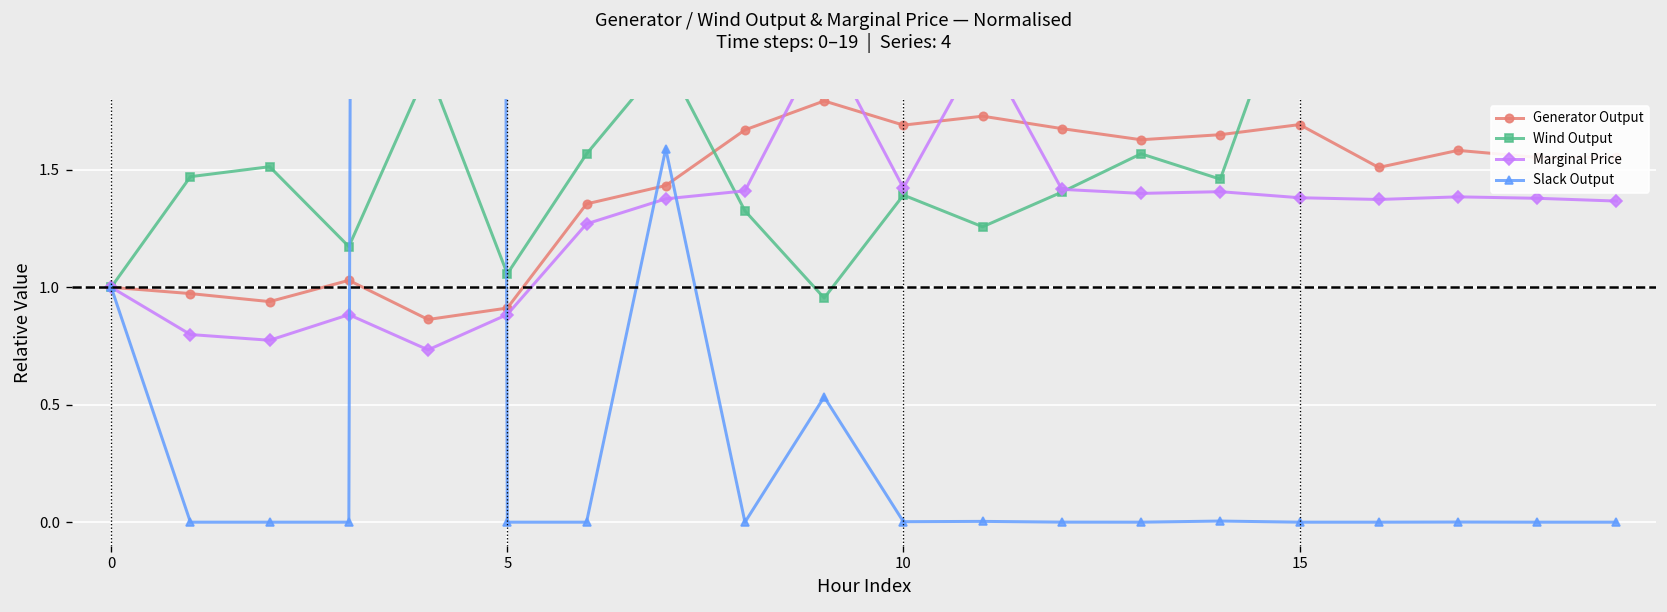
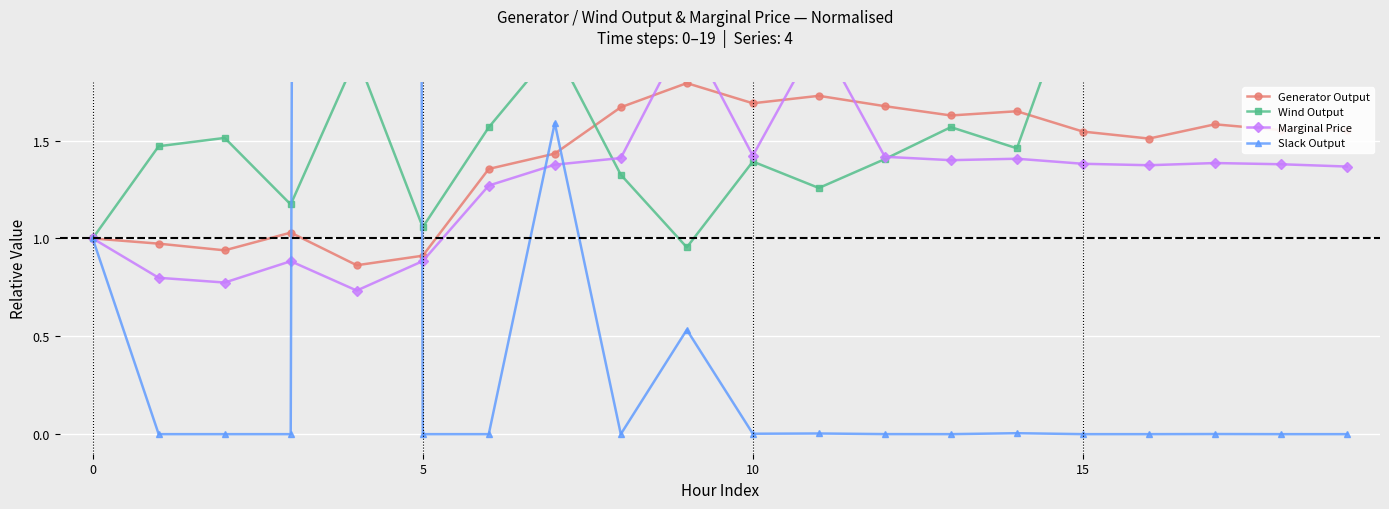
Generator Output, 15: 1.69 -> 1.55
